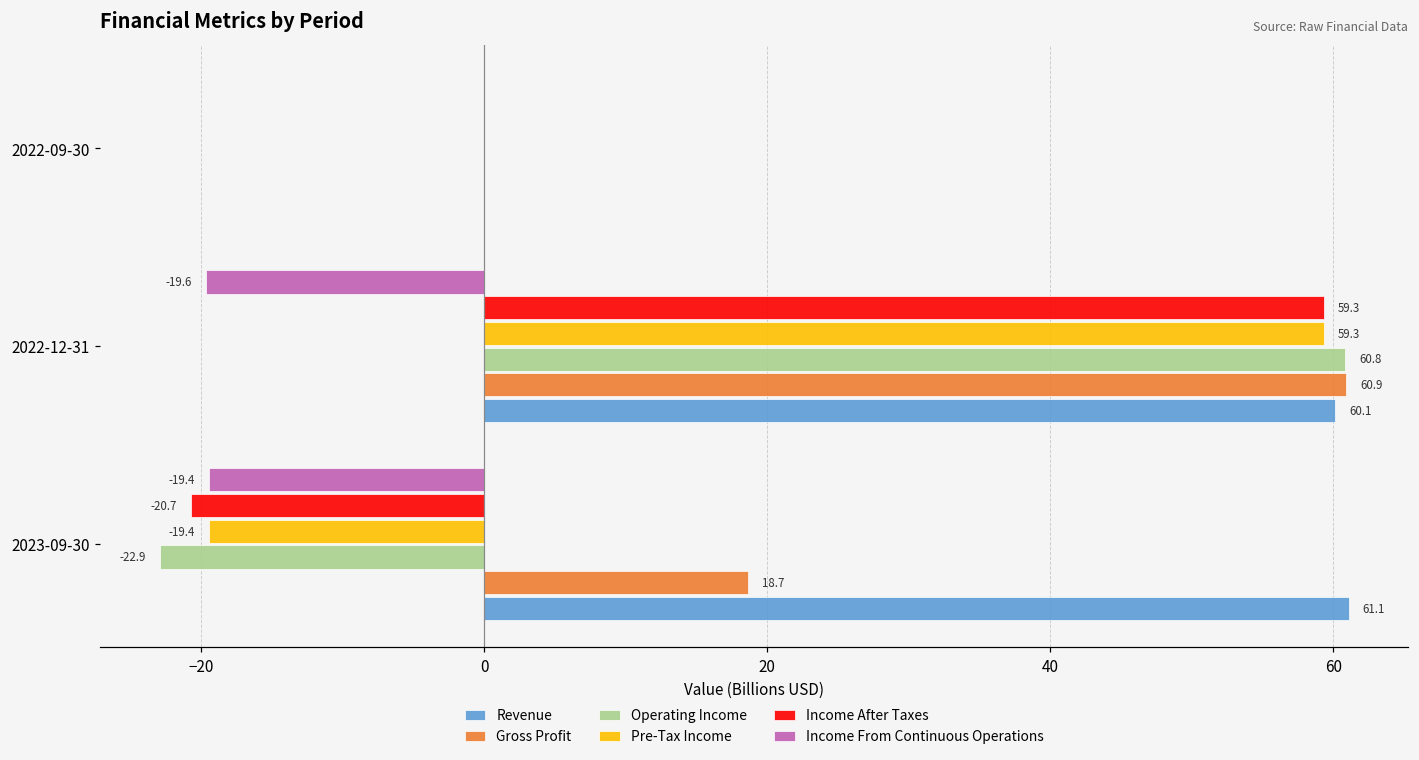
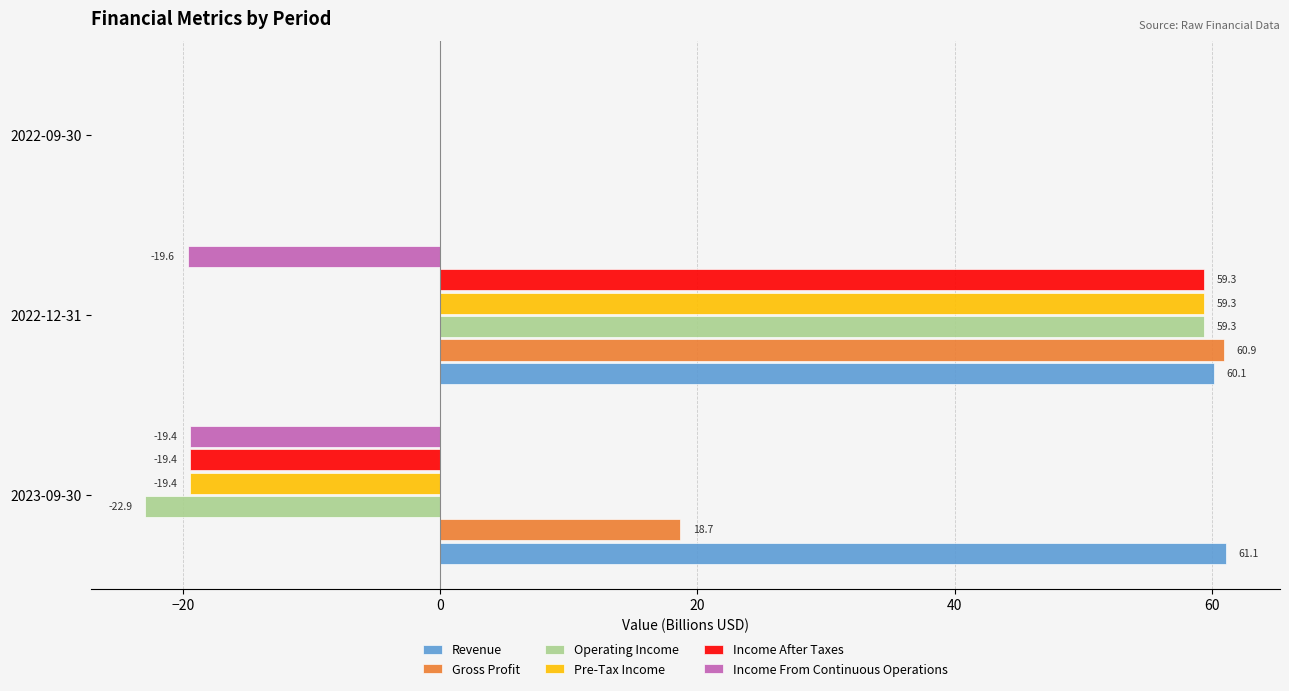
Operating Income, 2022-12-31: 60.8 -> 59.3
Income After Taxes, 2023-09-30: -20.7 -> -19.4
